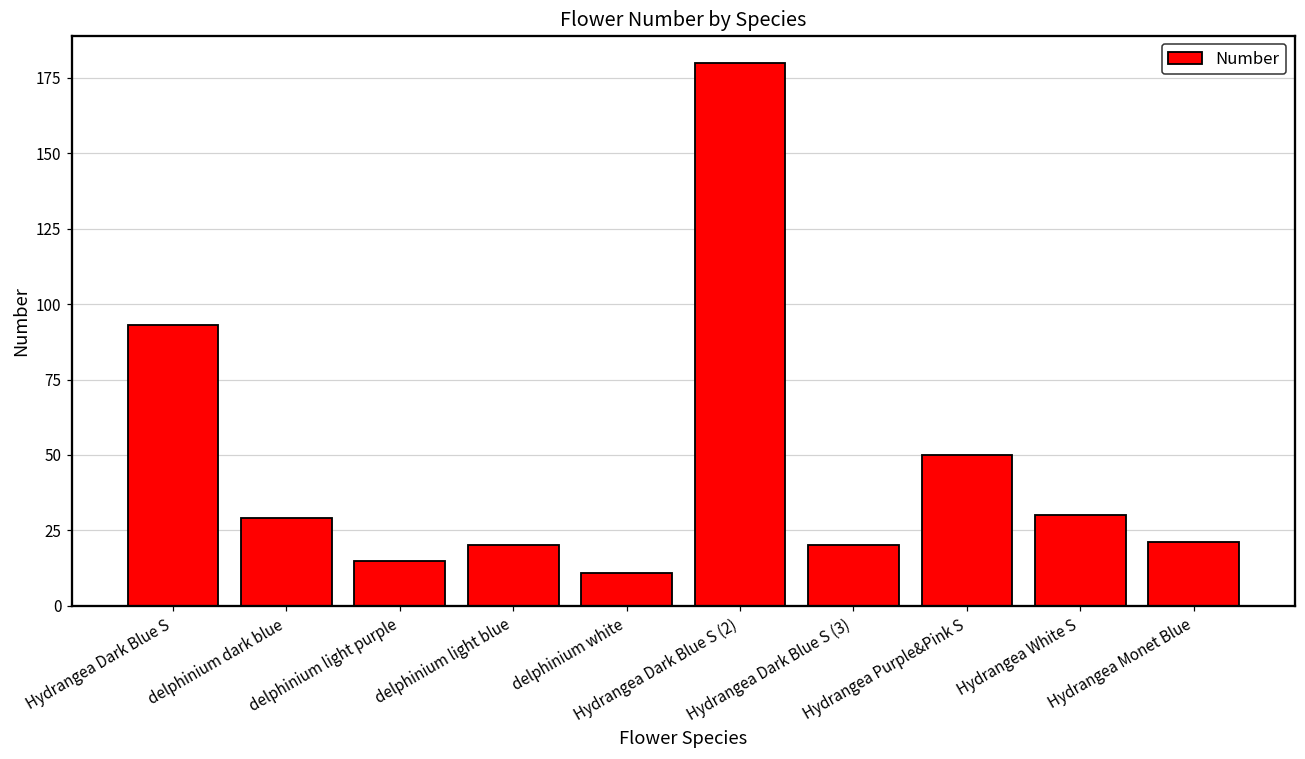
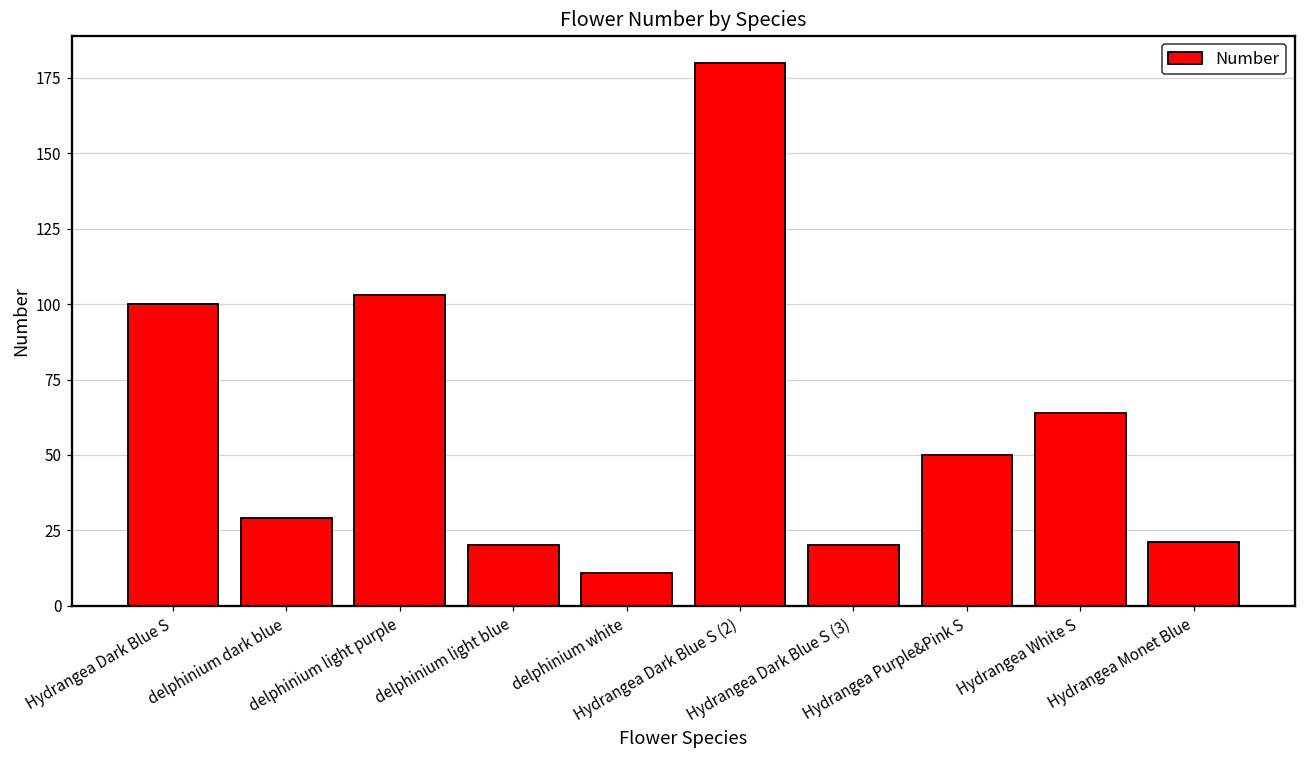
Hydrangea Dark Blue S: 93 -> 100
delphinium light purple: 15 -> 103
Hydrangea White S: 30 -> 64
